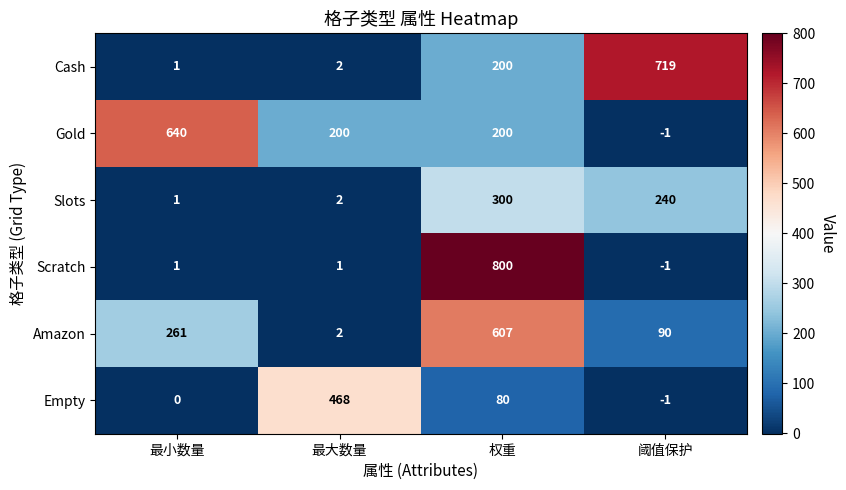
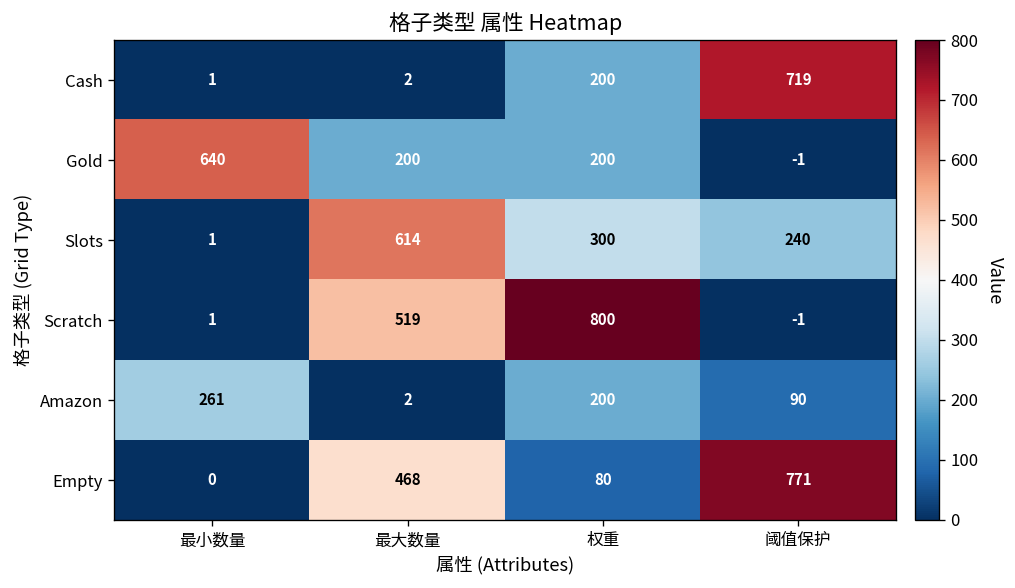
Slots, 最大数量: 2 -> 614
Scratch, 最大数量: 1 -> 519
Amazon, 权重: 607 -> 200
Empty, 阈值保护: -1 -> 771
